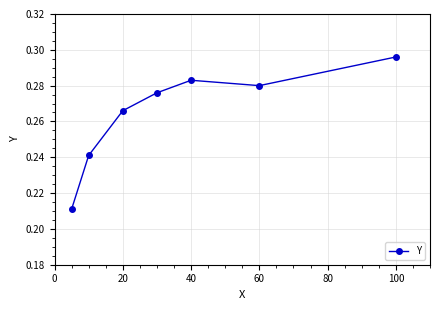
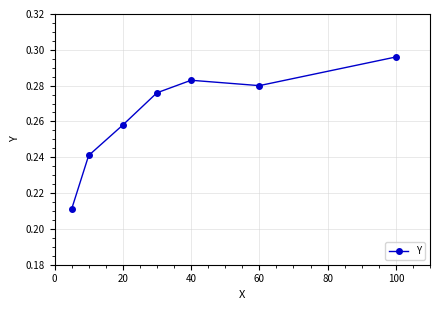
20: 0.266 -> 0.258
